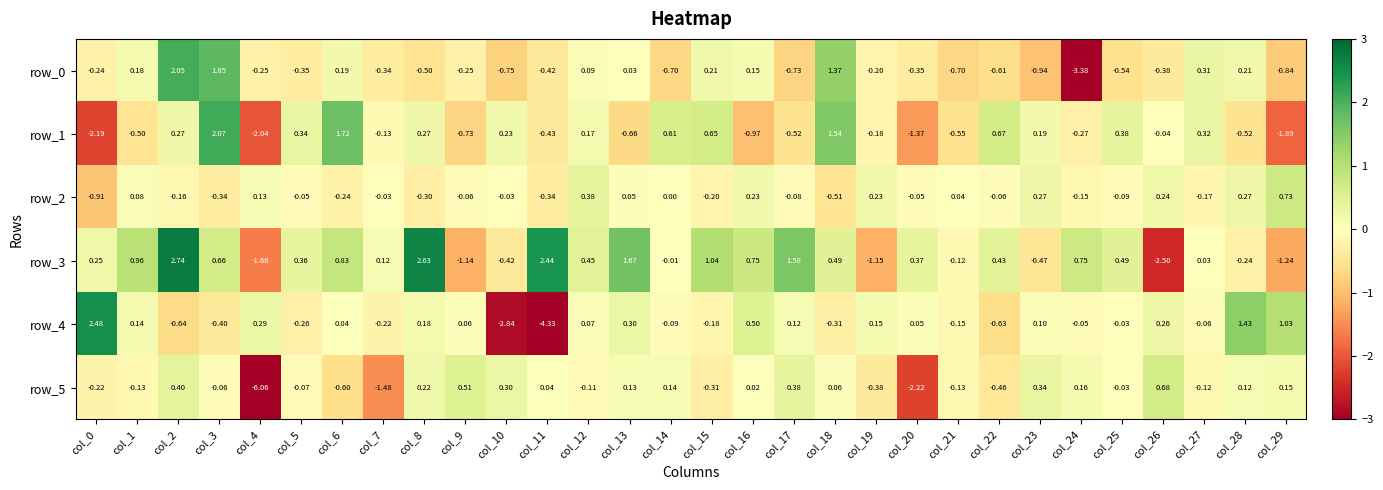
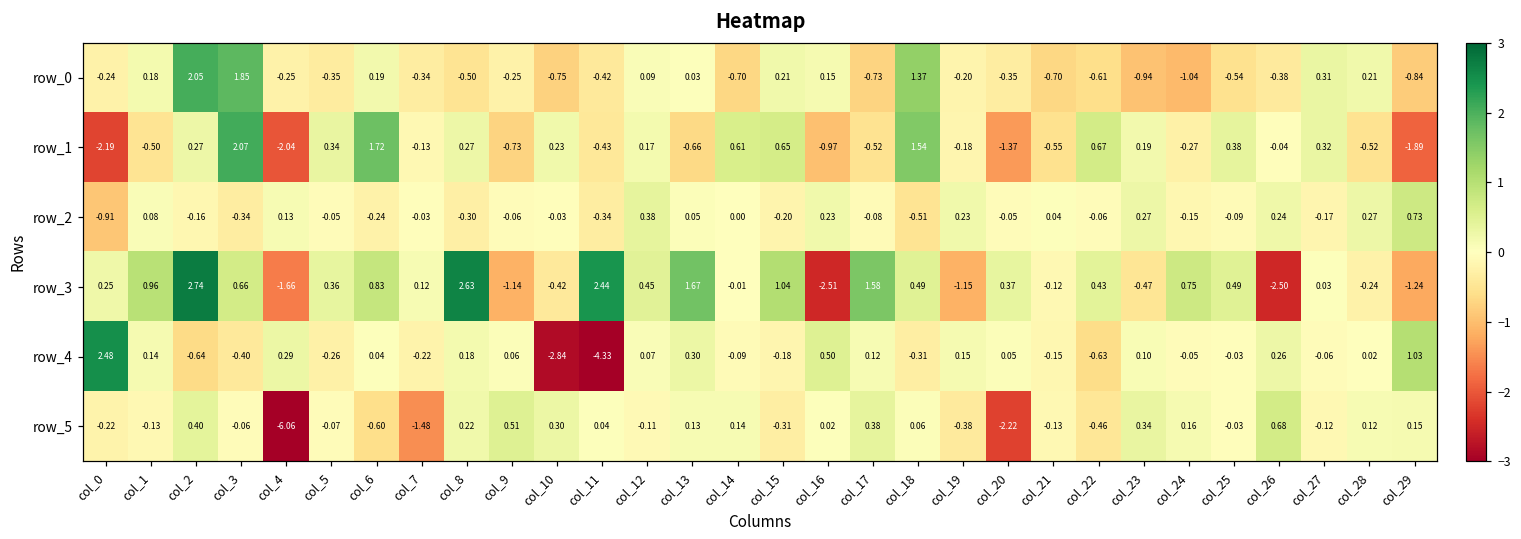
row_0, col_24: -3.38 -> -1.04
row_3, col_16: 0.75 -> -2.51
row_4, col_28: 1.43 -> 0.02
